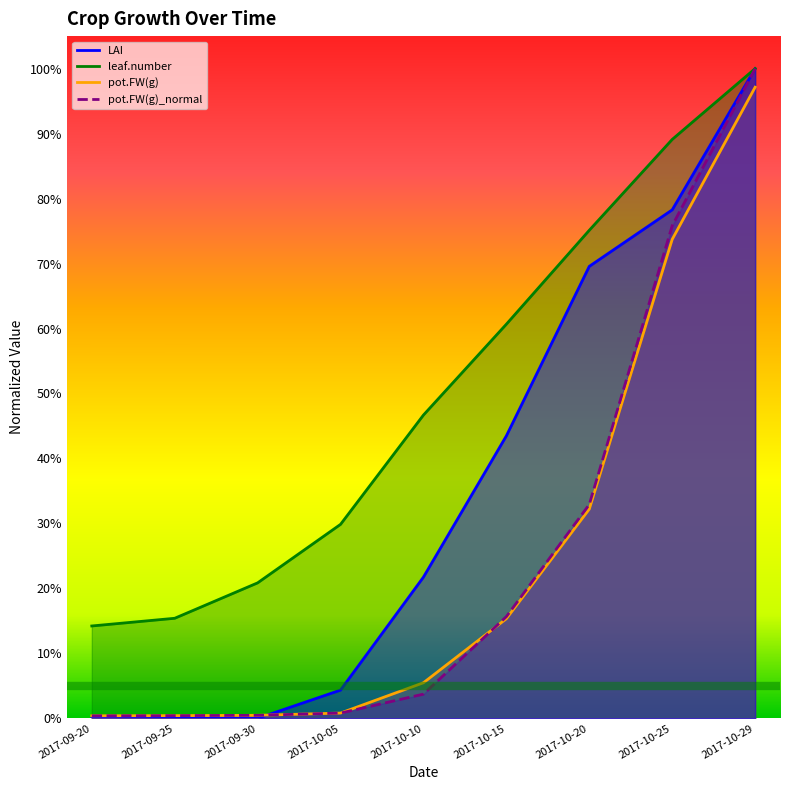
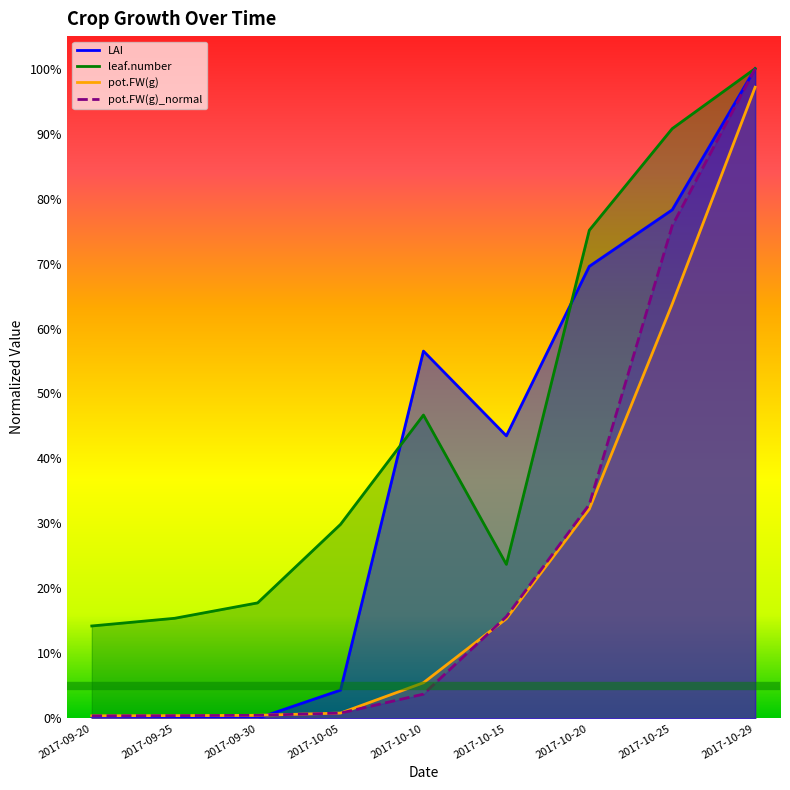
leaf.number, 2017-09-30: 21% -> 18%
LAI, 2017-10-10: 22% -> 57%
leaf.number, 2017-10-15: 61% -> 24%
leaf.number, 2017-10-25: 89% -> 91%
pot.FW(g), 2017-10-25: 74% -> 64%
